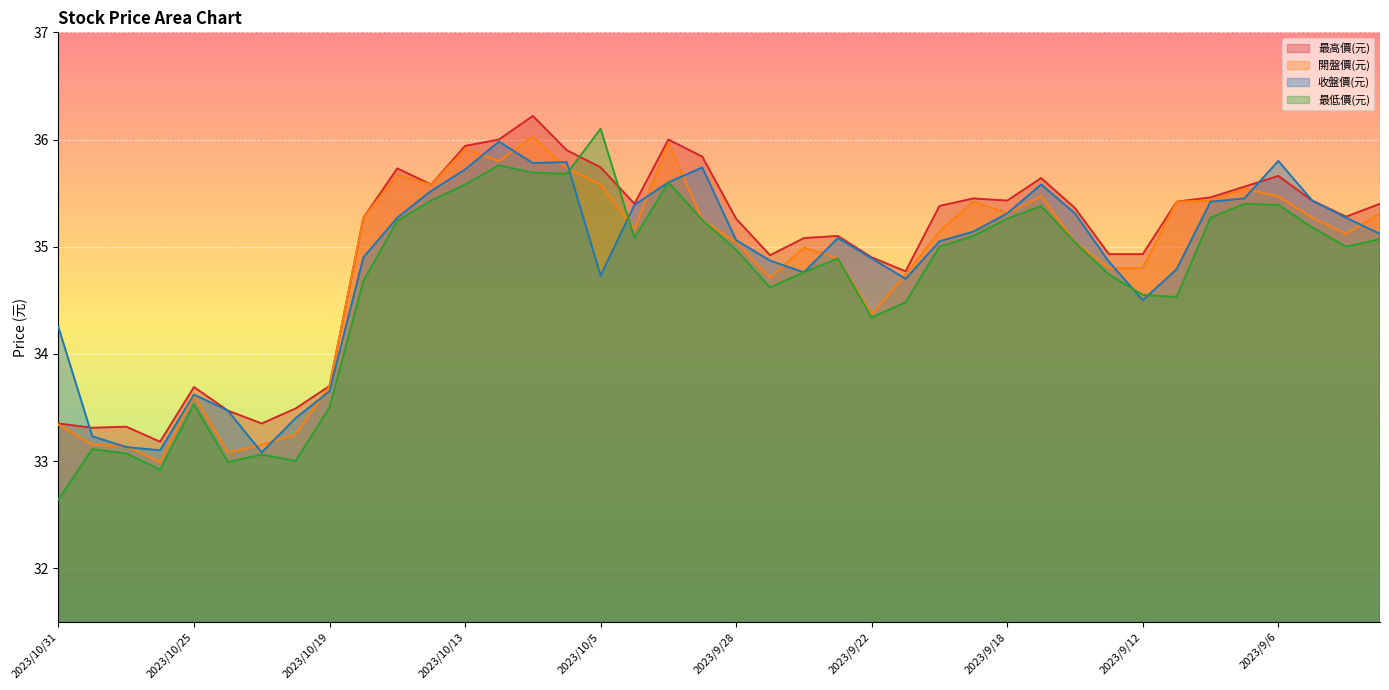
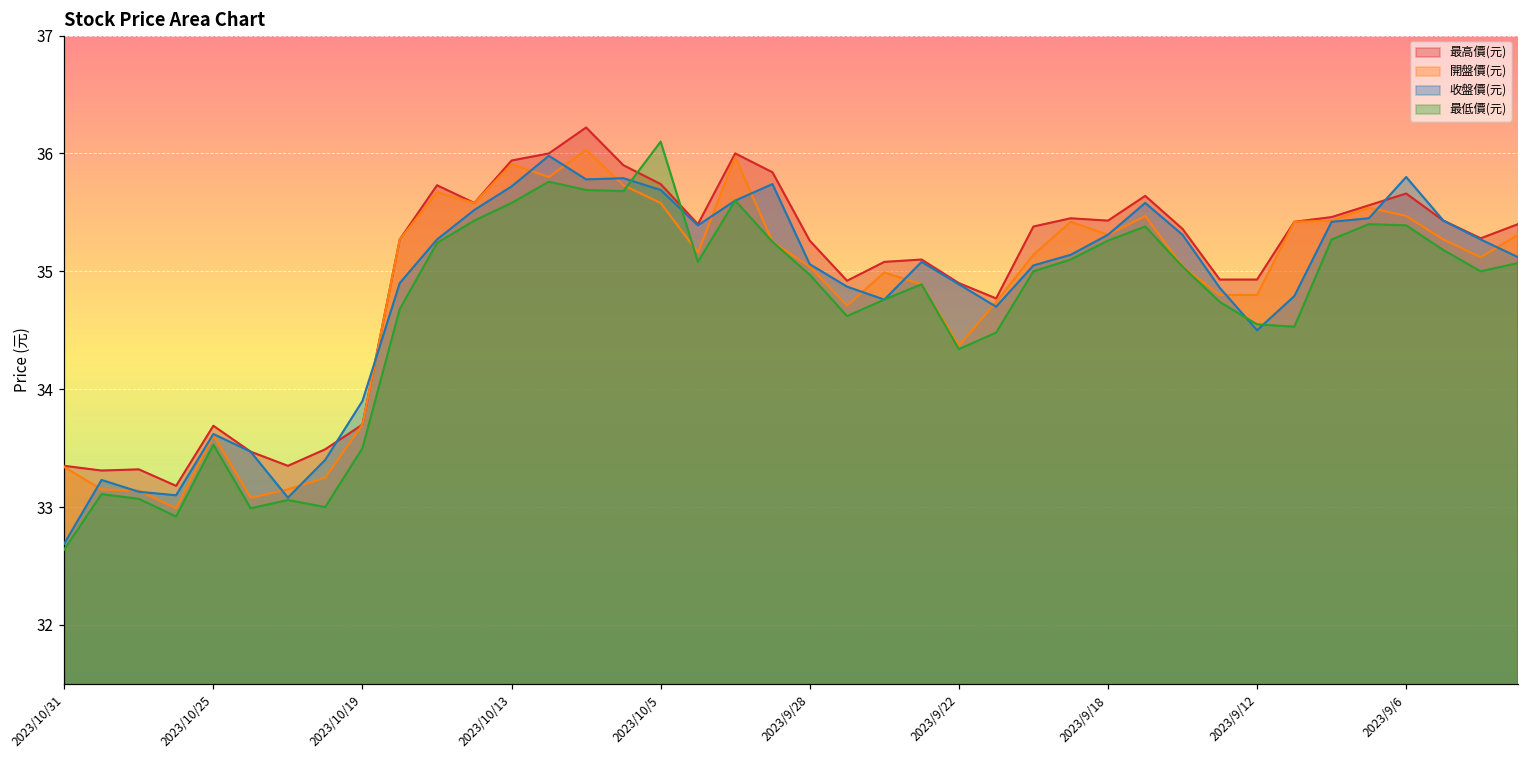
收盤價(元), 2023/10/31: 34.25 -> 32.69
收盤價(元), 2023/10/19: 33.65 -> 33.90
收盤價(元), 2023/10/5: 34.73 -> 35.69
